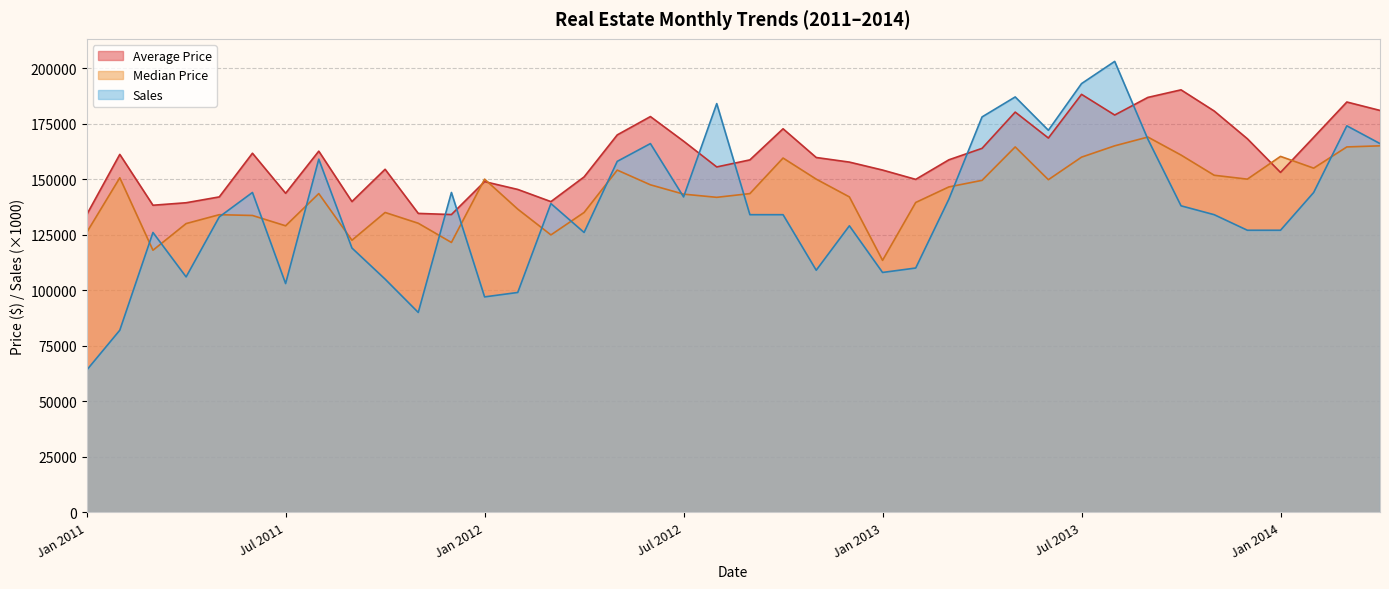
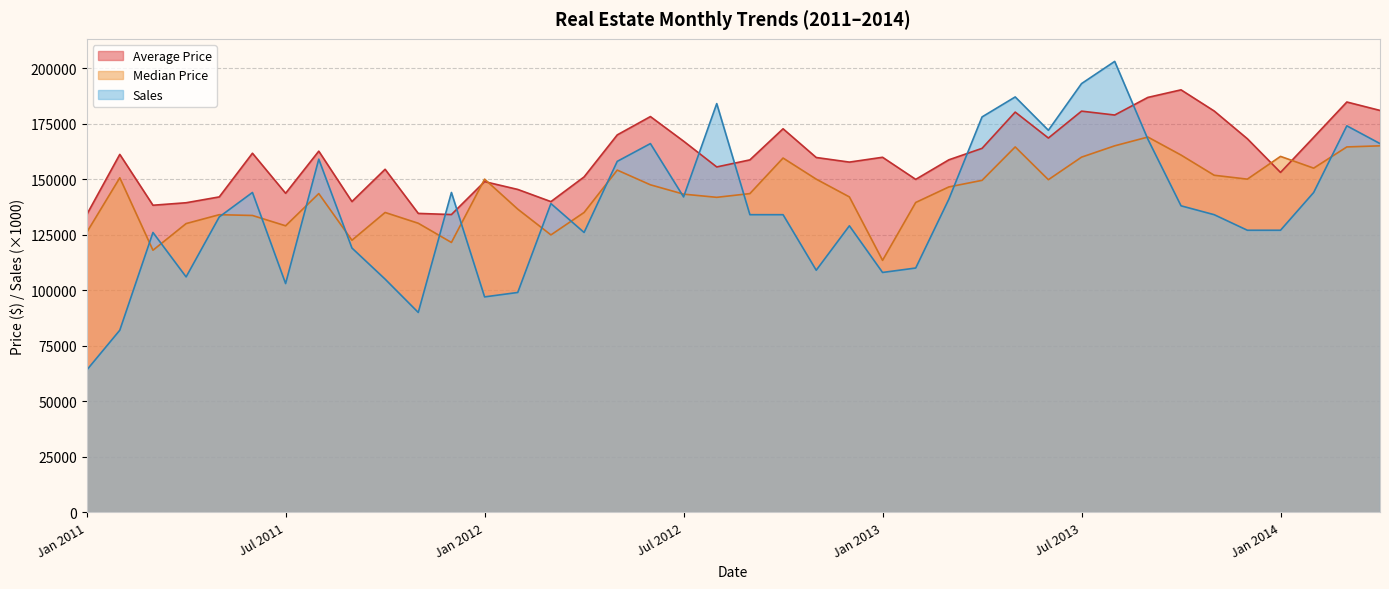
Average Price, Jan 2013: 154000 -> 160000
Average Price, Jul 2013: 188000 -> 181000
